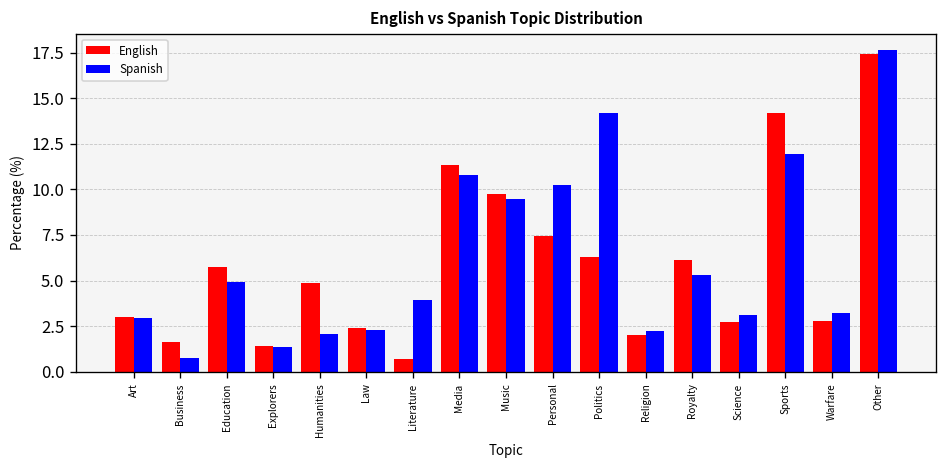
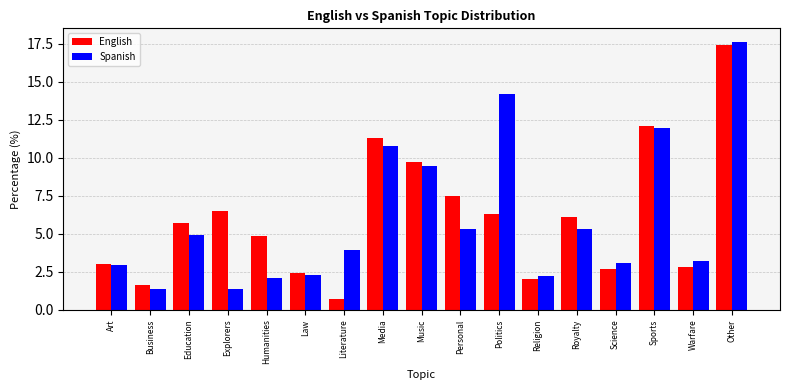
Spanish, Business: 0.8 -> 1.4
English, Explorers: 1.4 -> 6.5
Spanish, Personal: 10.2 -> 5.3
English, Sports: 14.2 -> 12.1
